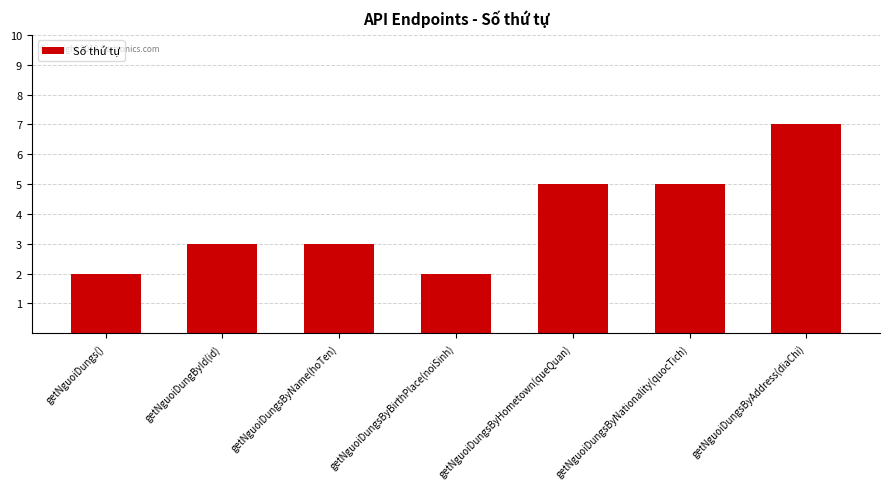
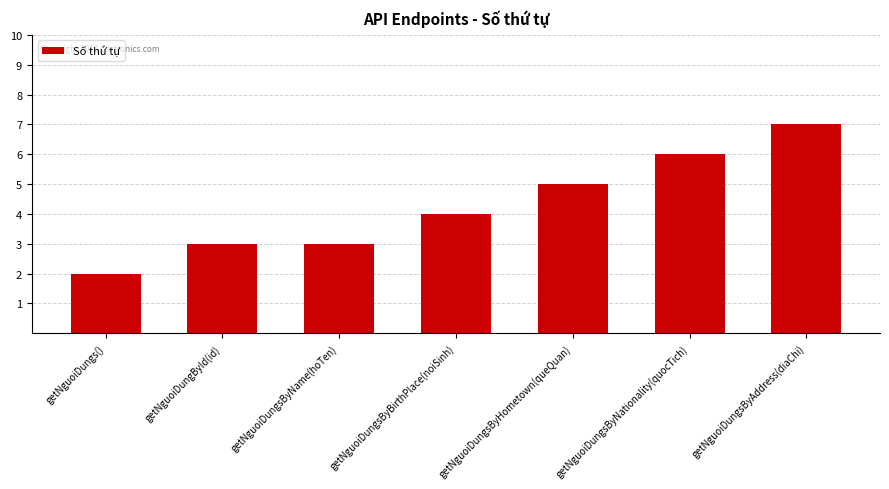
getNguoiDungsByBirthPlace(noiSinh): 2 -> 4
getNguoiDungsByNationality(quocTich): 5 -> 6
